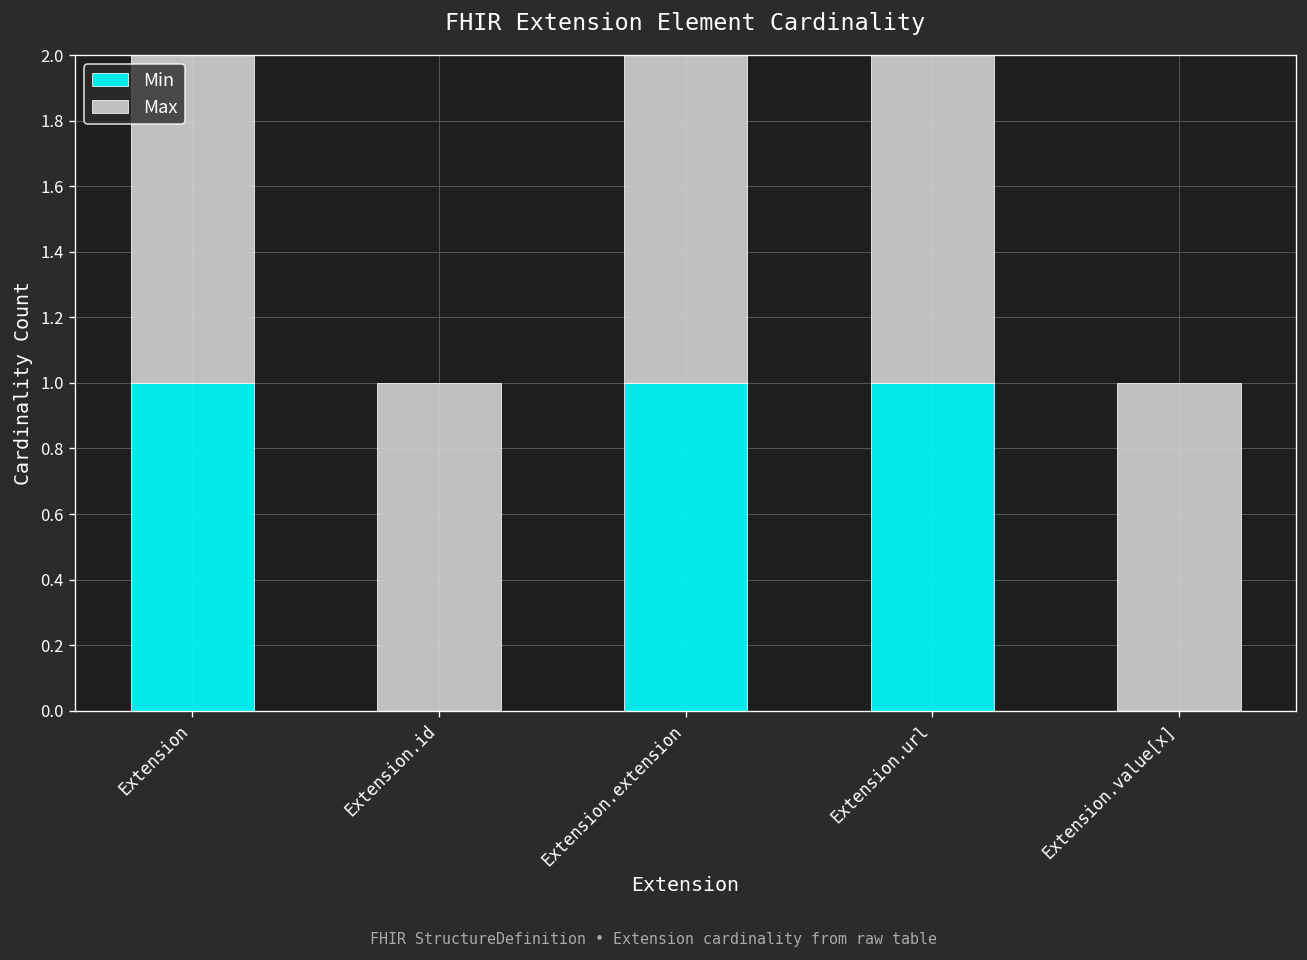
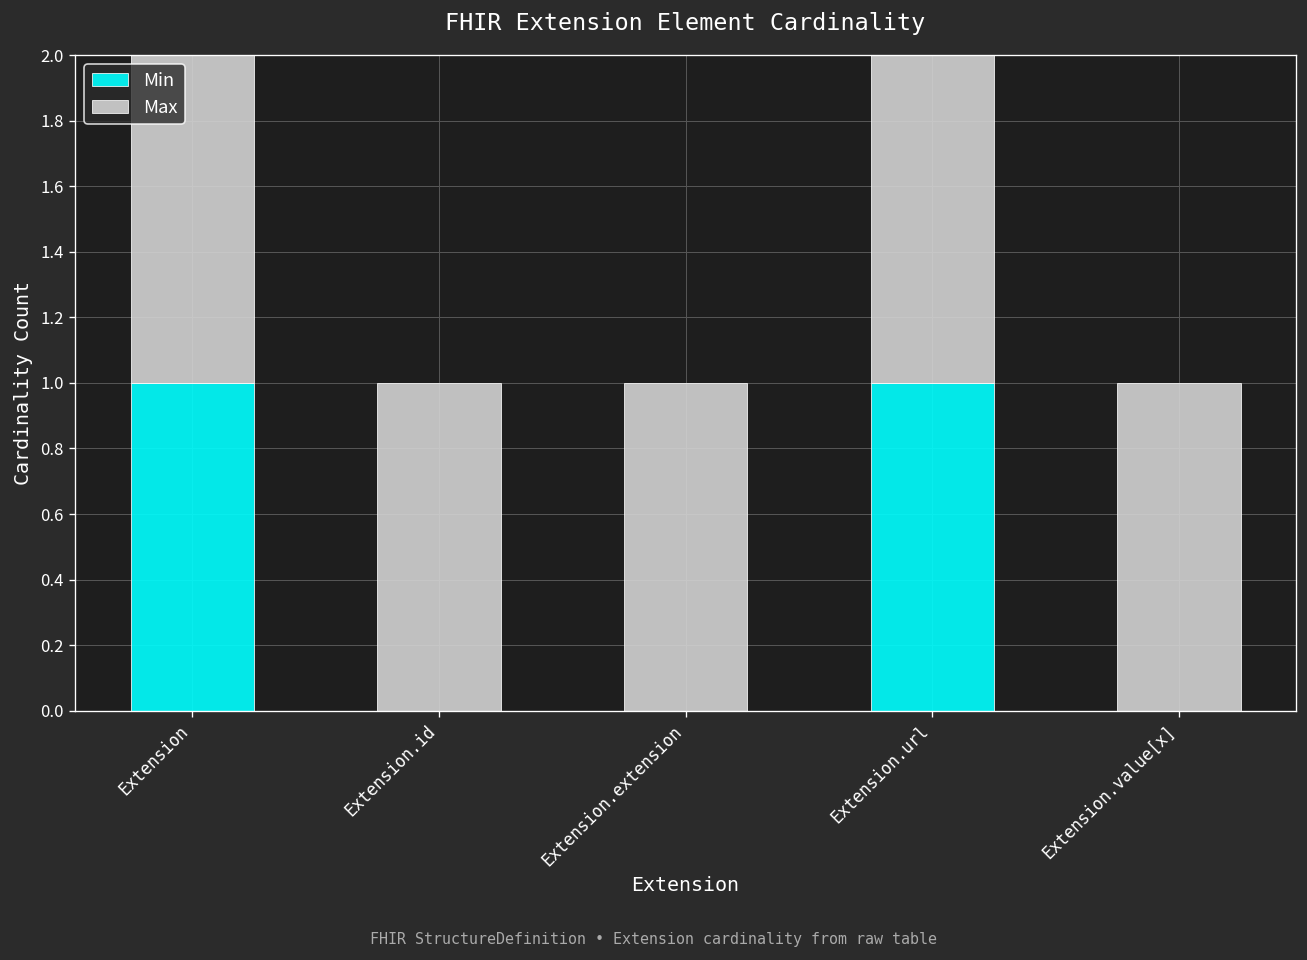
Min, Extension.extension: 1 -> 0
